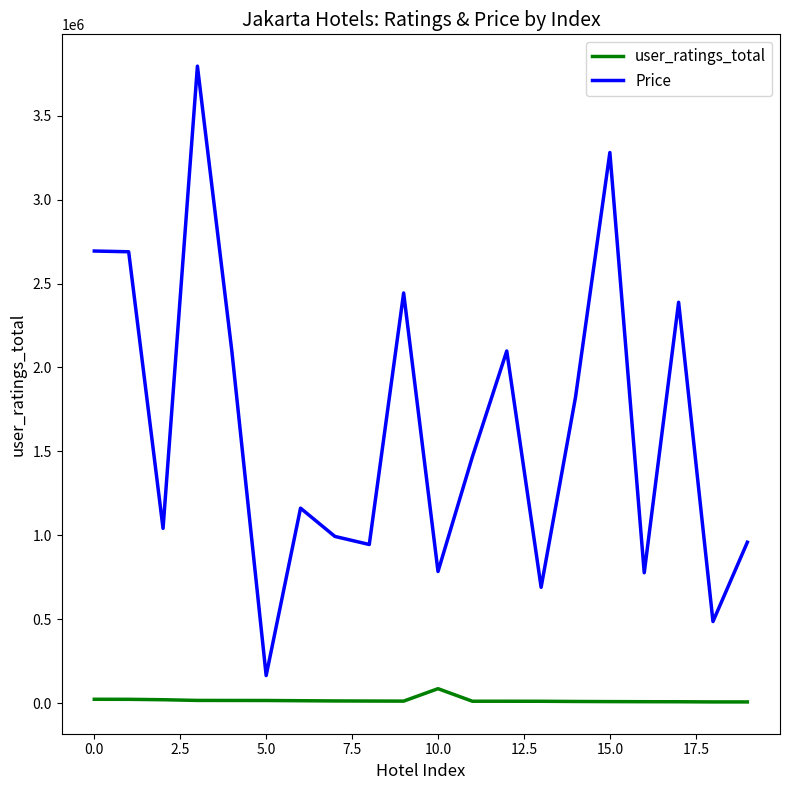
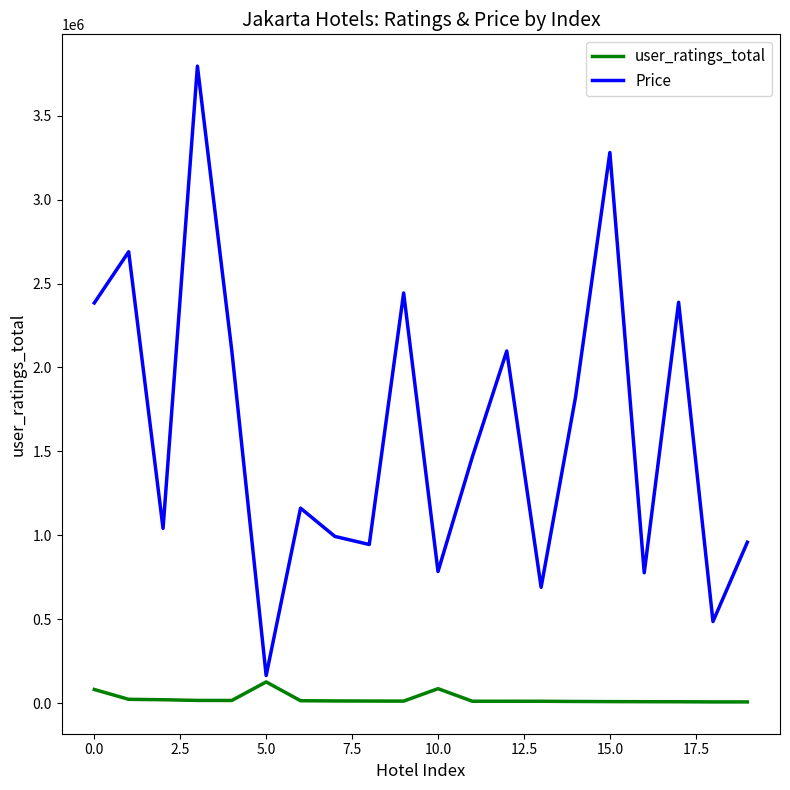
user_ratings_total, 0.0: 20000 -> 80000
Price, 0.0: 2690000 -> 2380000
user_ratings_total, 5.0: 20000 -> 130000
